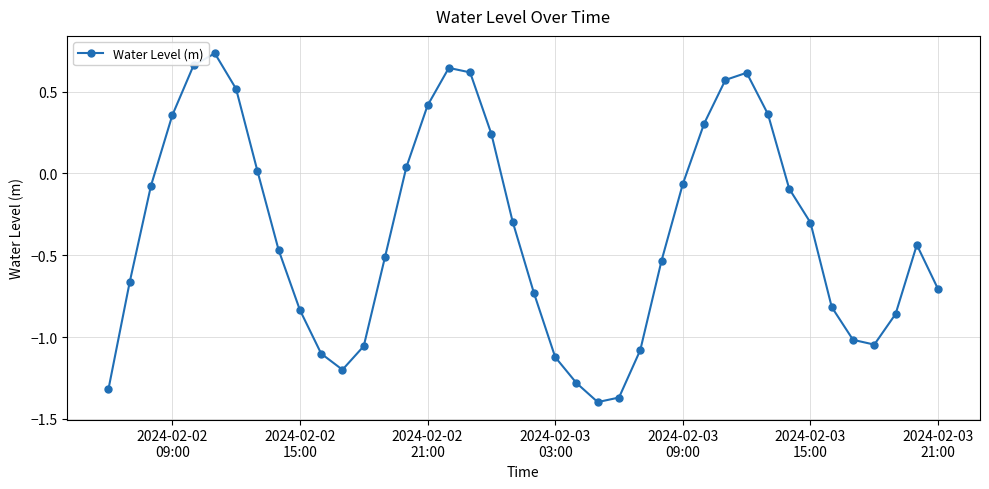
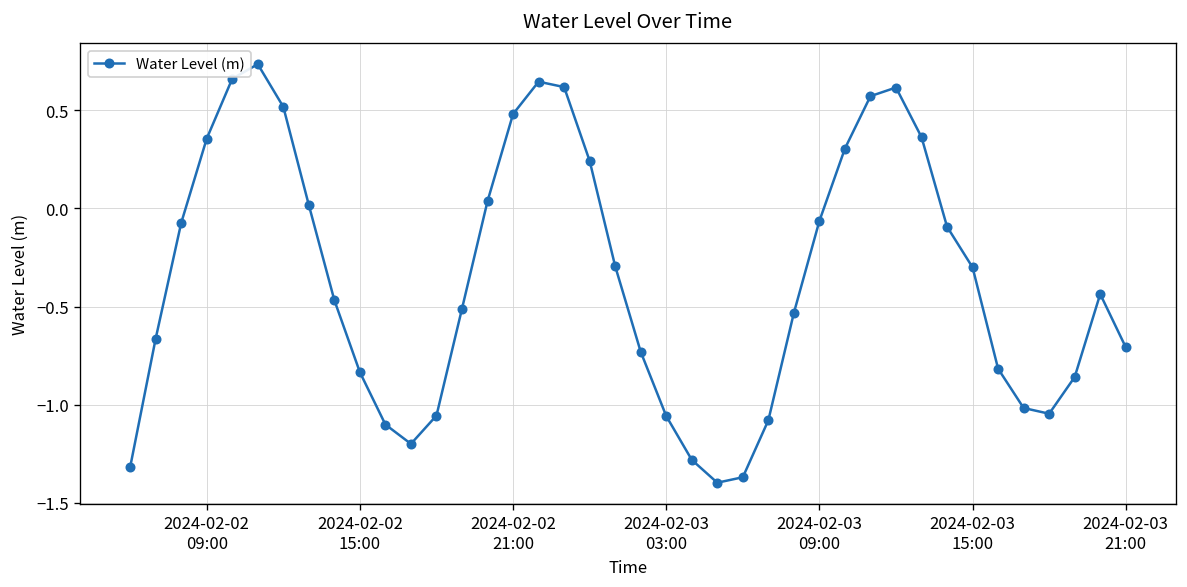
2024-02-02 21:00: 0.42 -> 0.48
2024-02-03 03:00: -1.12 -> -1.06
